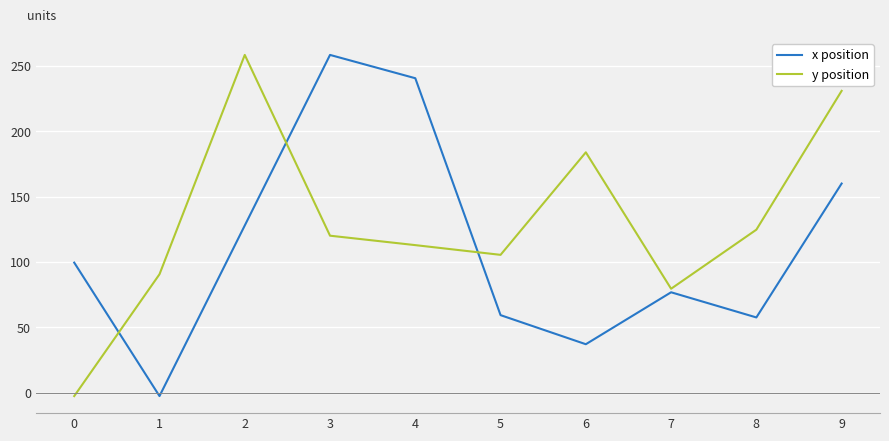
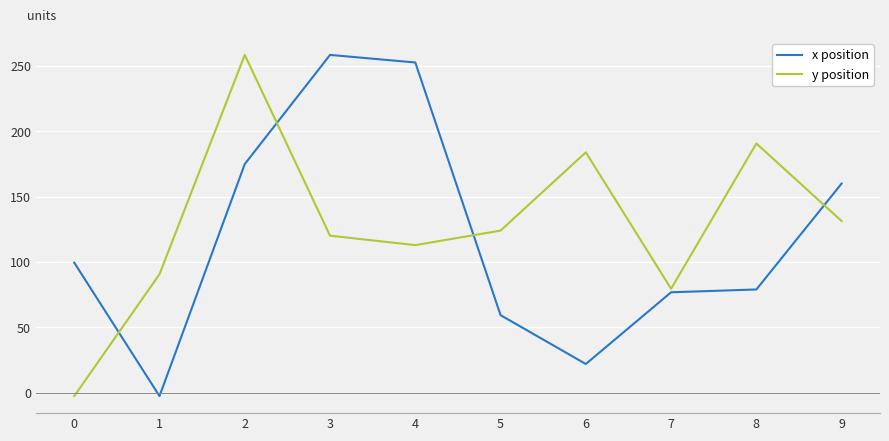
x position, 2: 128 -> 175
x position, 4: 241 -> 253
y position, 5: 106 -> 124
x position, 6: 37 -> 22
x position, 8: 58 -> 79
y position, 8: 125 -> 191
y position, 9: 231 -> 131
